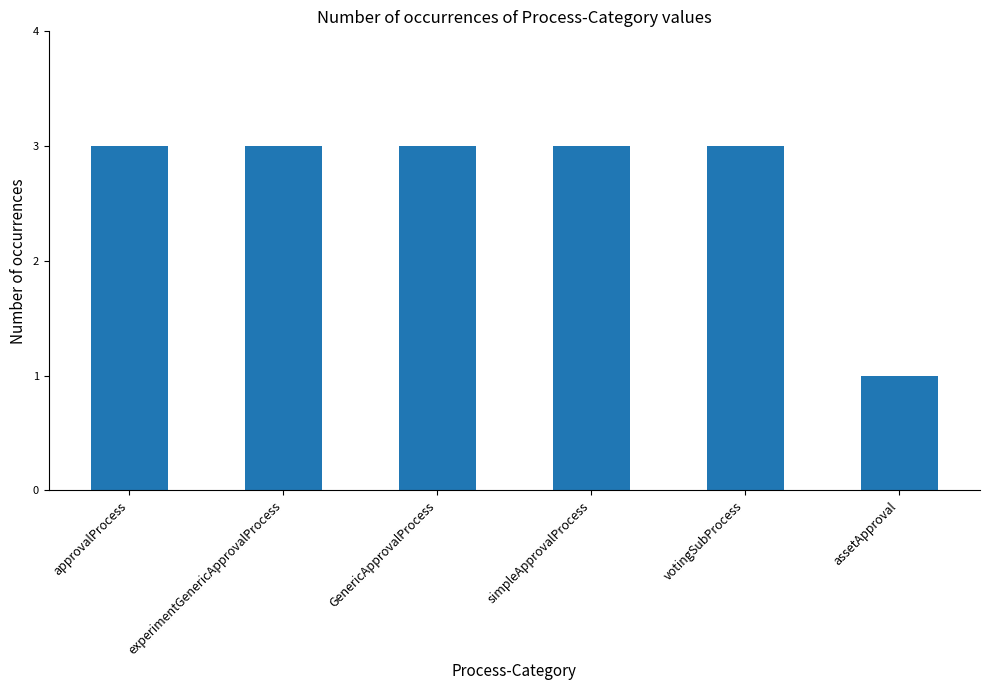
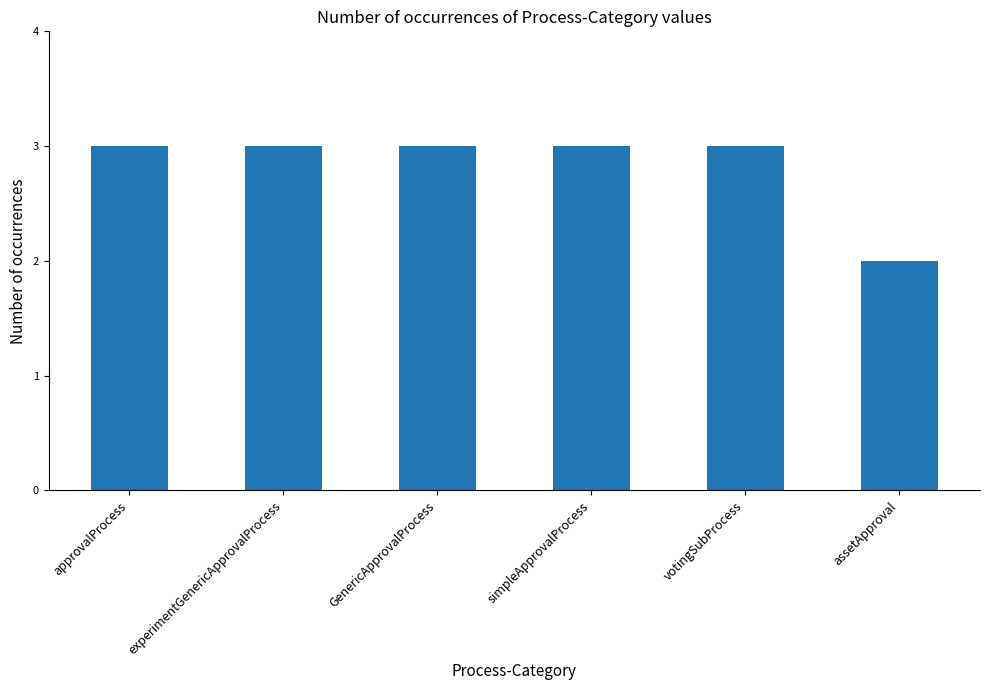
assetApproval: 1 -> 2
